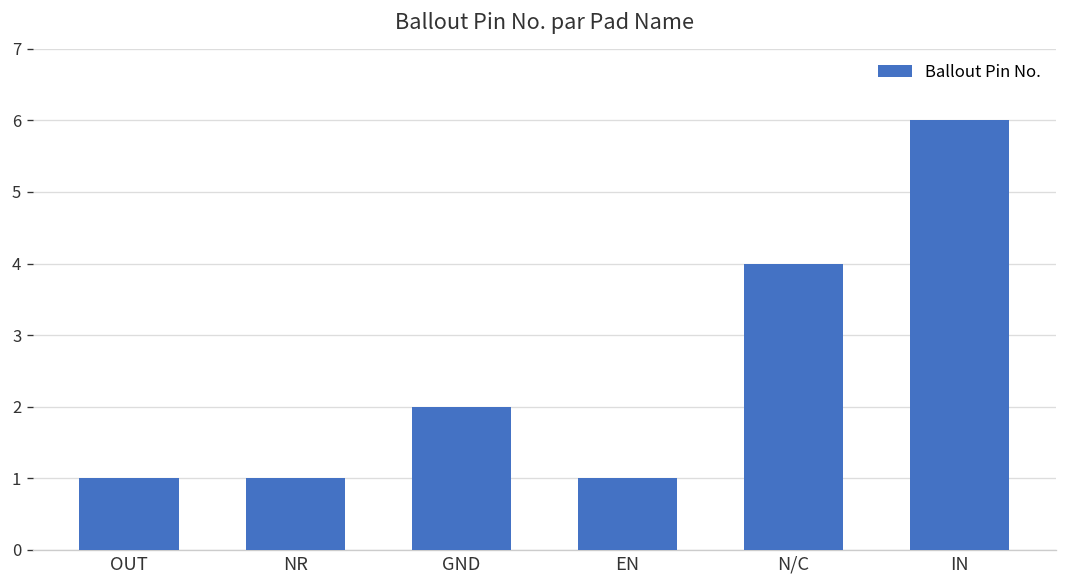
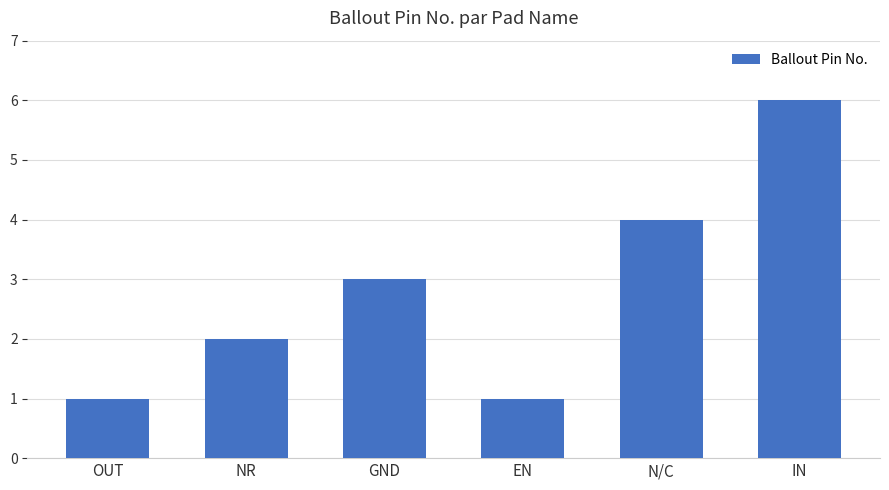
NR: 1 -> 2
GND: 2 -> 3
